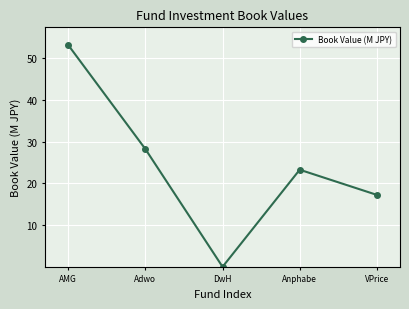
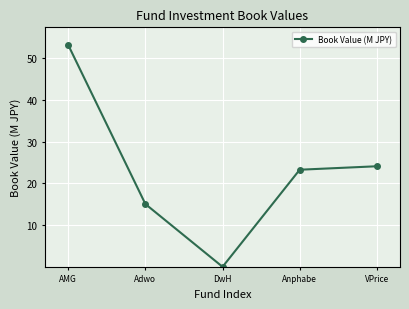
Adwo: 28 -> 15
VPrice: 17 -> 24
